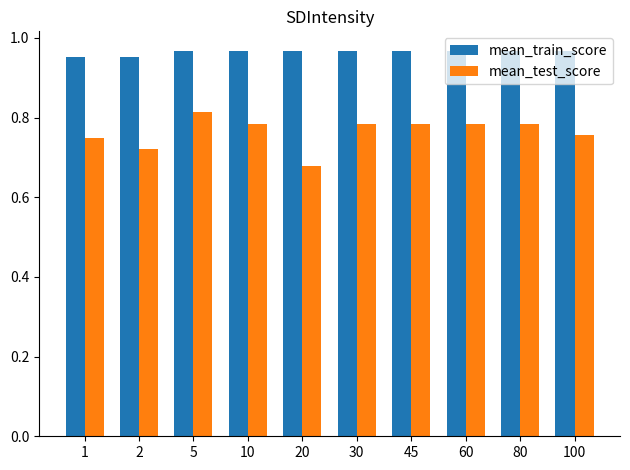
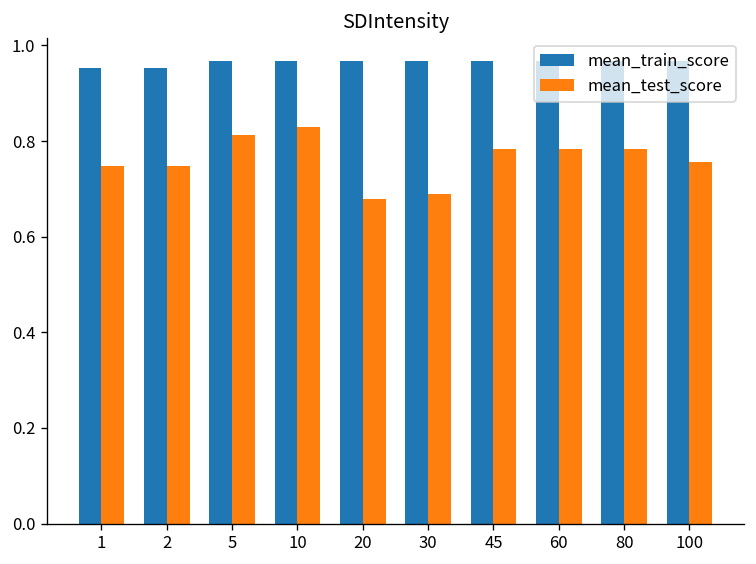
mean_test_score, 2: 0.72 -> 0.75
mean_test_score, 10: 0.78 -> 0.83
mean_test_score, 30: 0.78 -> 0.69
